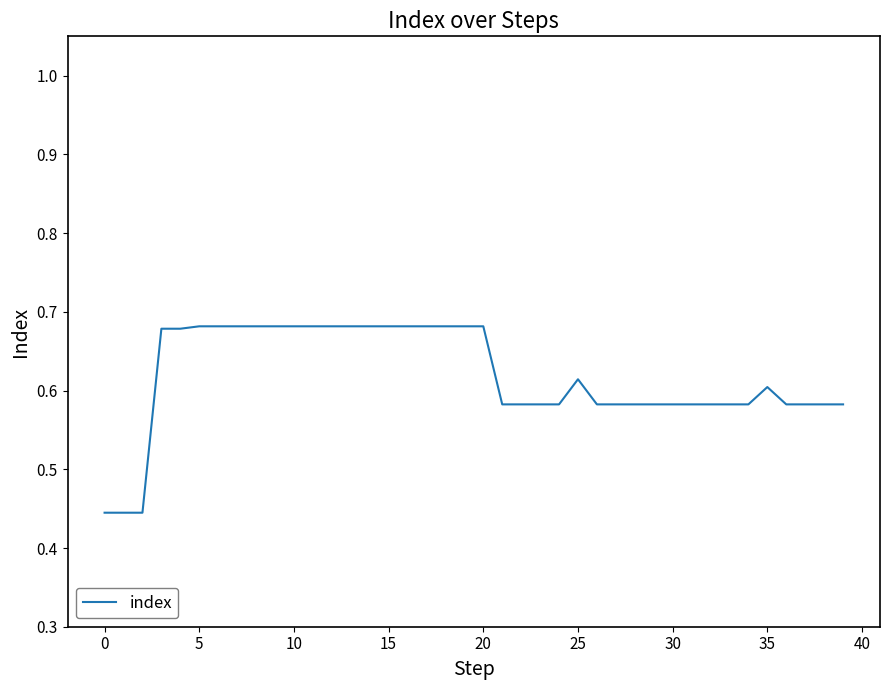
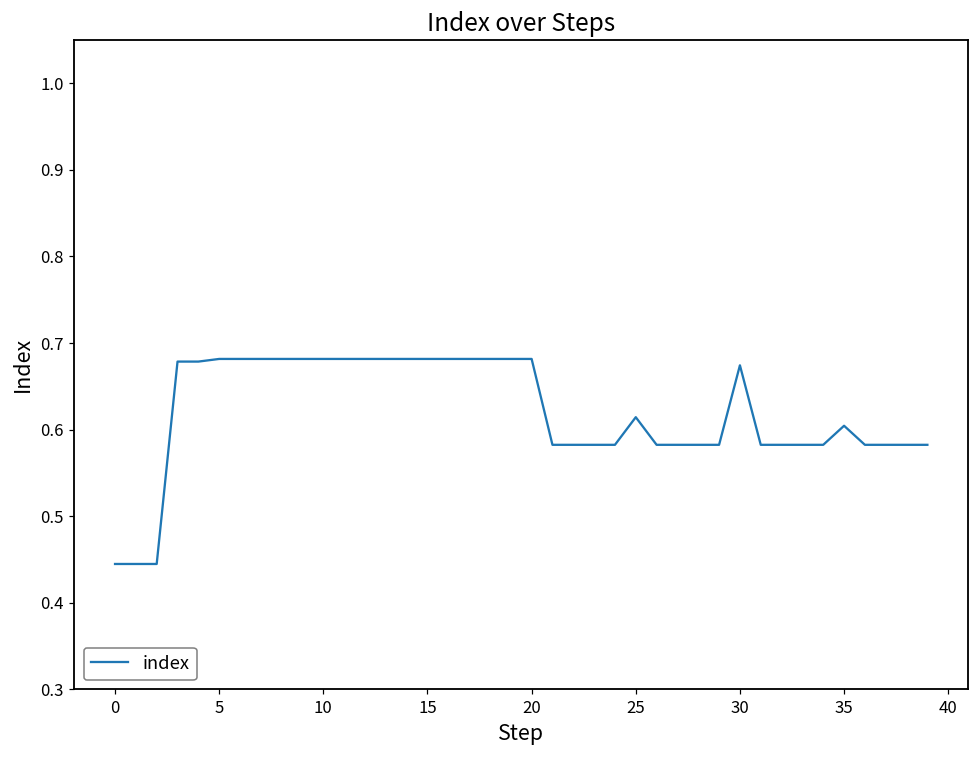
30: 0.58 -> 0.67
